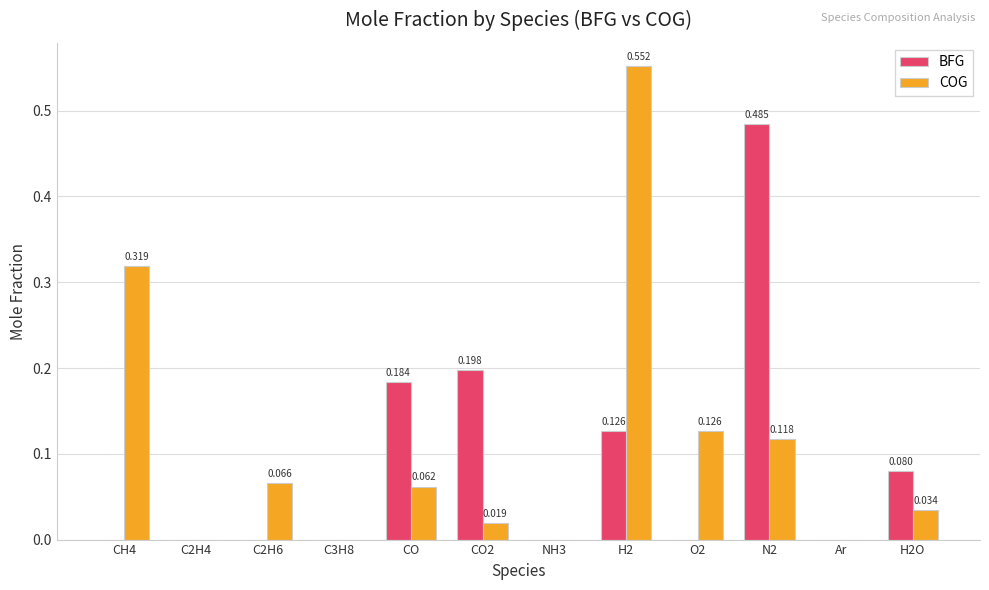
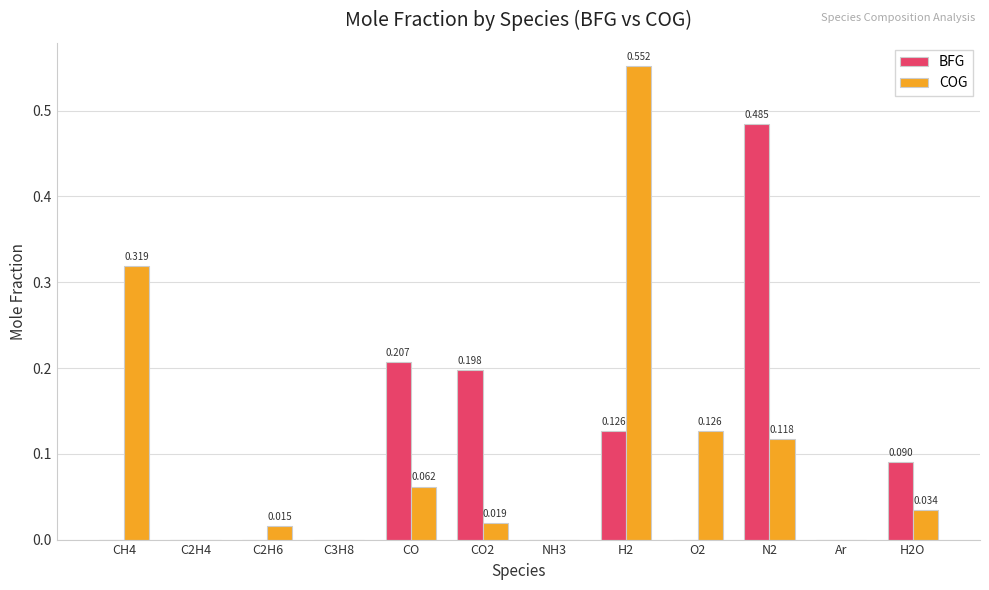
COG, C2H6: 0.066 -> 0.015
BFG, CO: 0.184 -> 0.207
BFG, H2O: 0.080 -> 0.090
